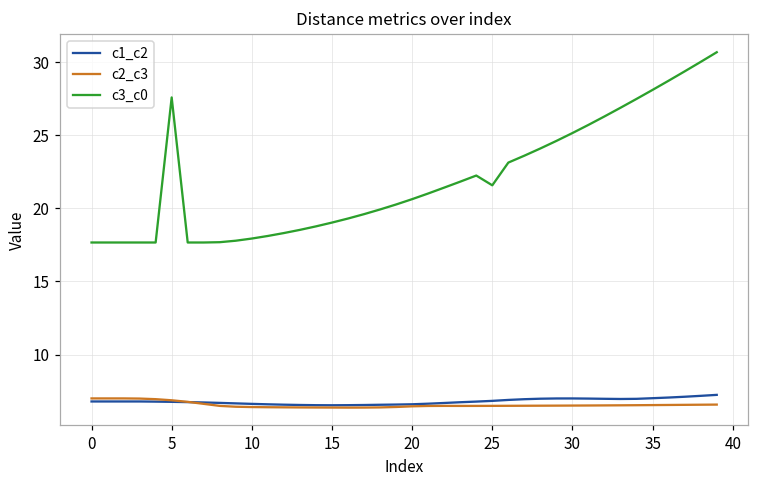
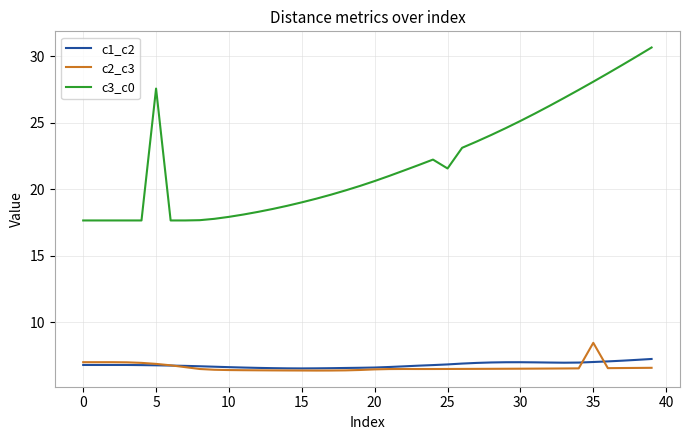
c2_c3, 35: 6.5 -> 8.5
